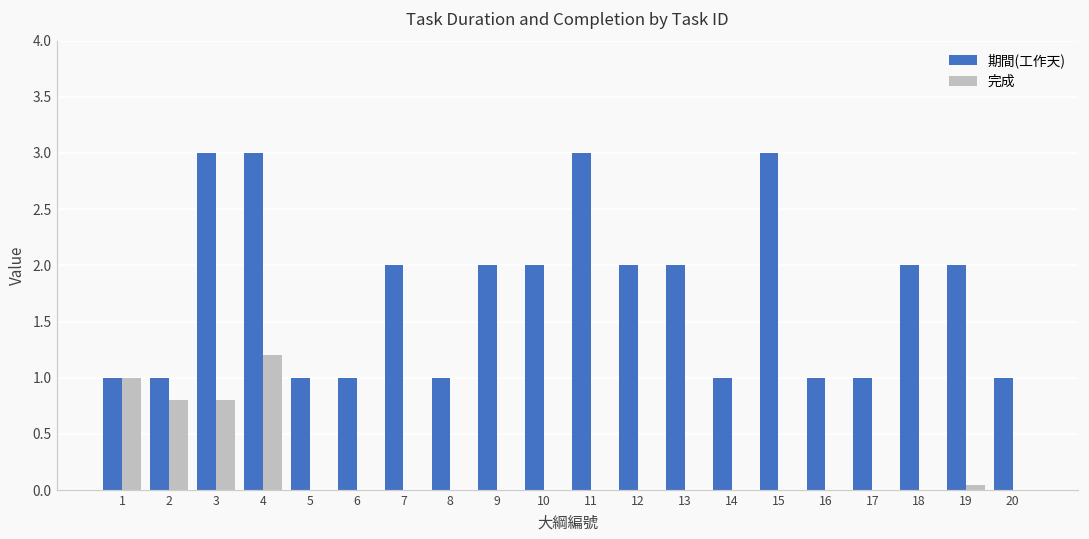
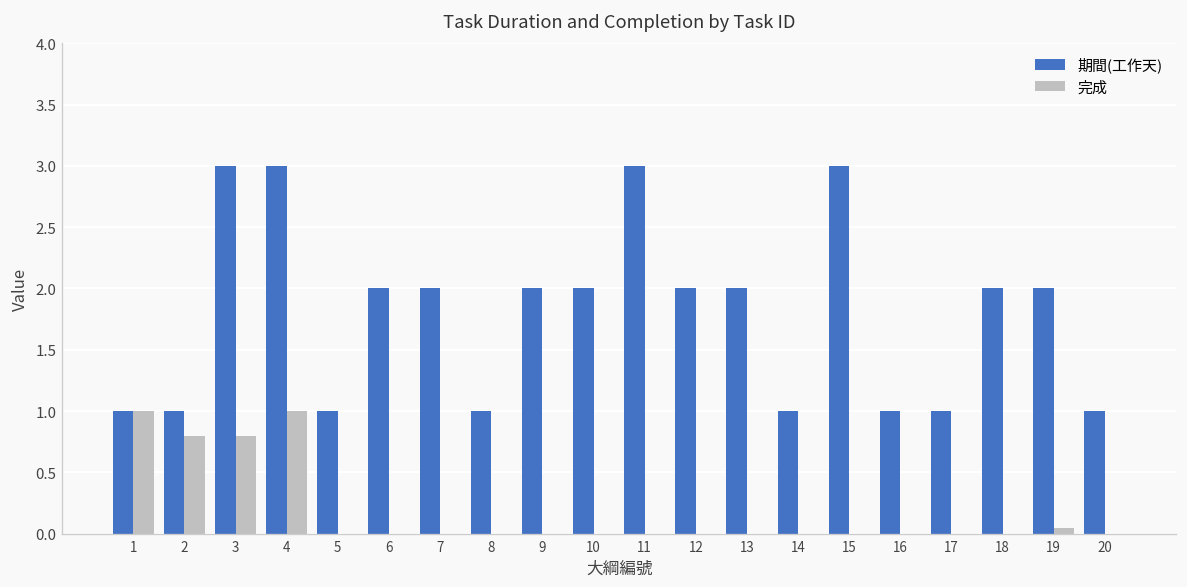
完成, 4: 1.2 -> 1.0
期間(工作天), 6: 1 -> 2
